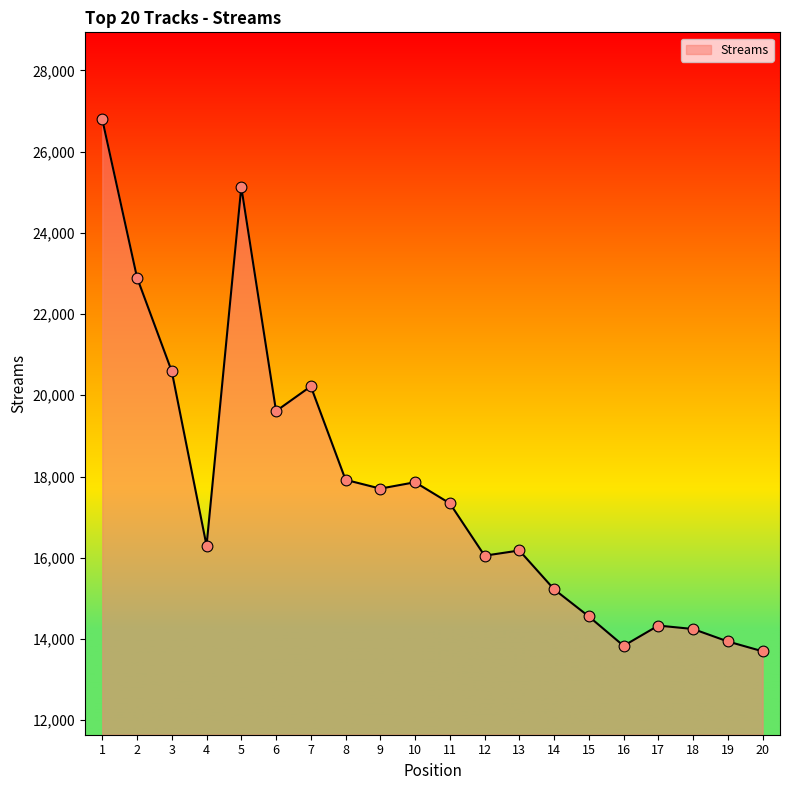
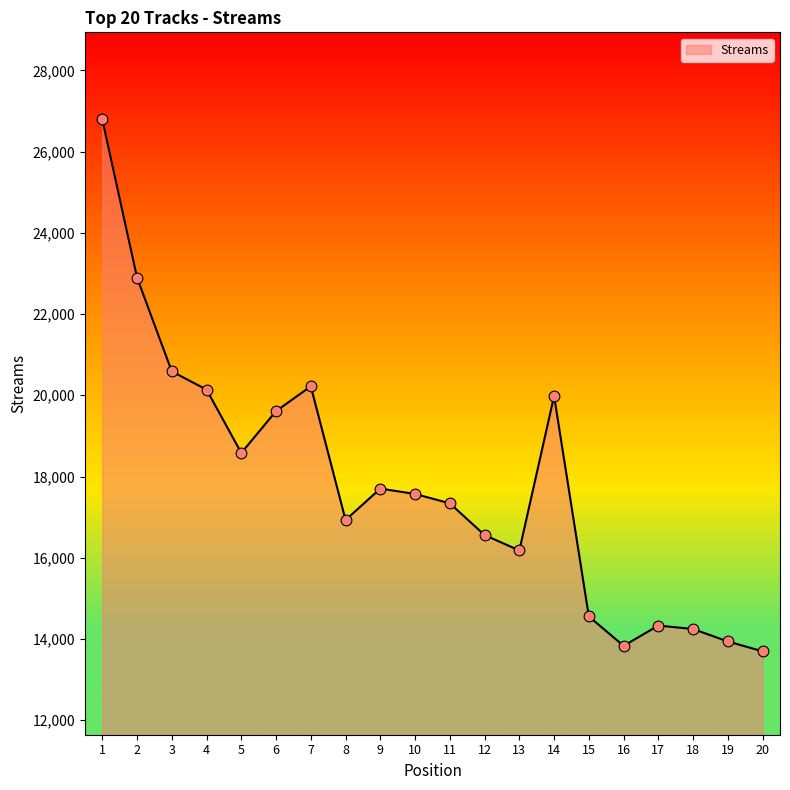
4: 16,300 -> 20,100
5: 25,100 -> 18,600
8: 17,900 -> 16,900
10: 17,900 -> 17,600
12: 16,100 -> 16,600
14: 15,200 -> 20,000
